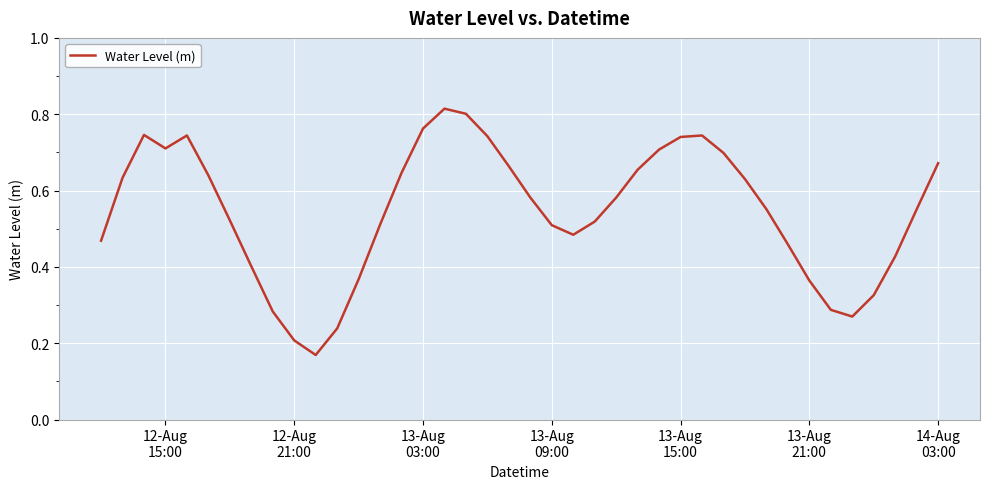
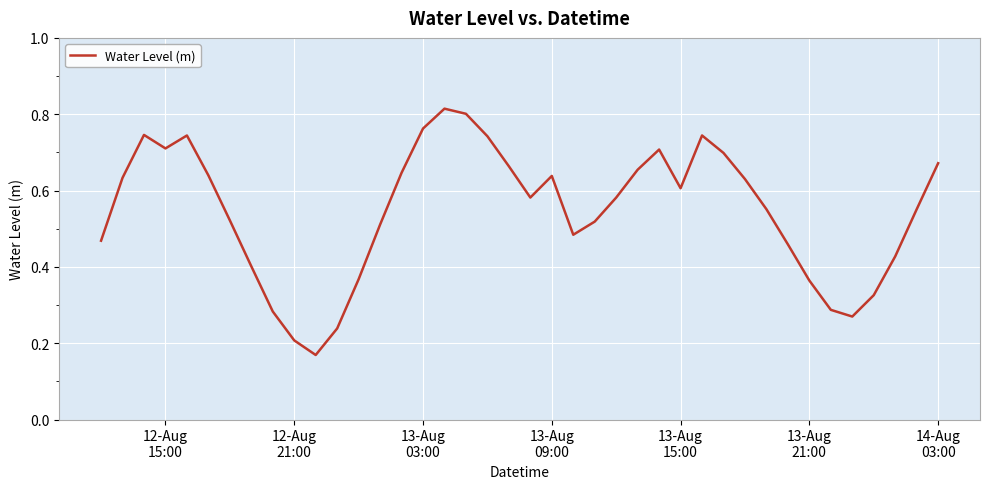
13-Aug 09:00: 0.51 -> 0.64
13-Aug 15:00: 0.74 -> 0.61
